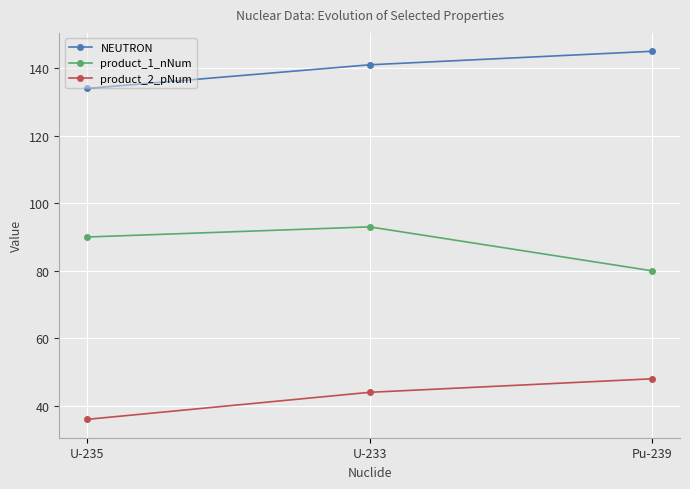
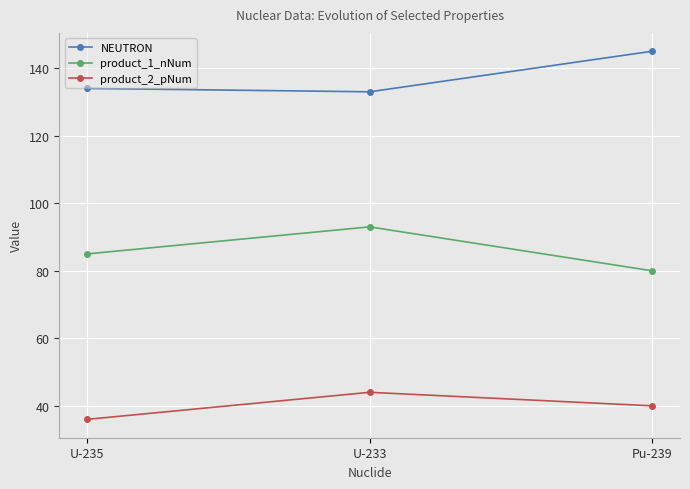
product_1_nNum, U-235: 90 -> 85
NEUTRON, U-233: 141 -> 133
product_2_pNum, Pu-239: 48 -> 40
